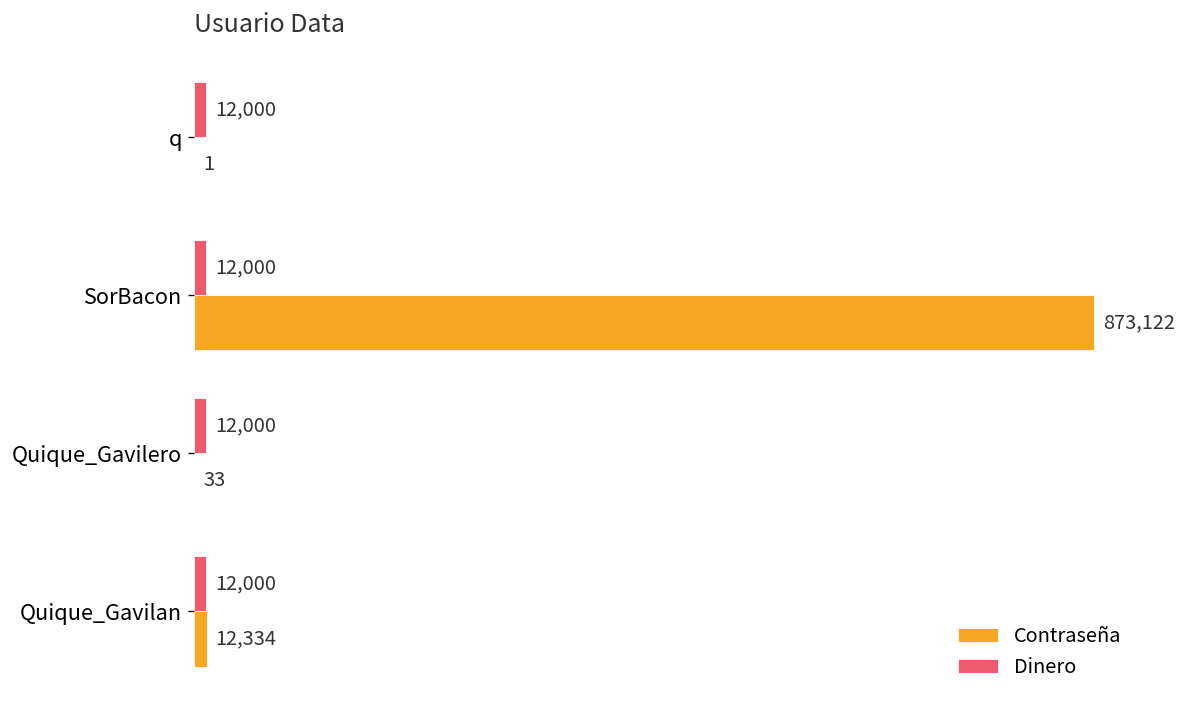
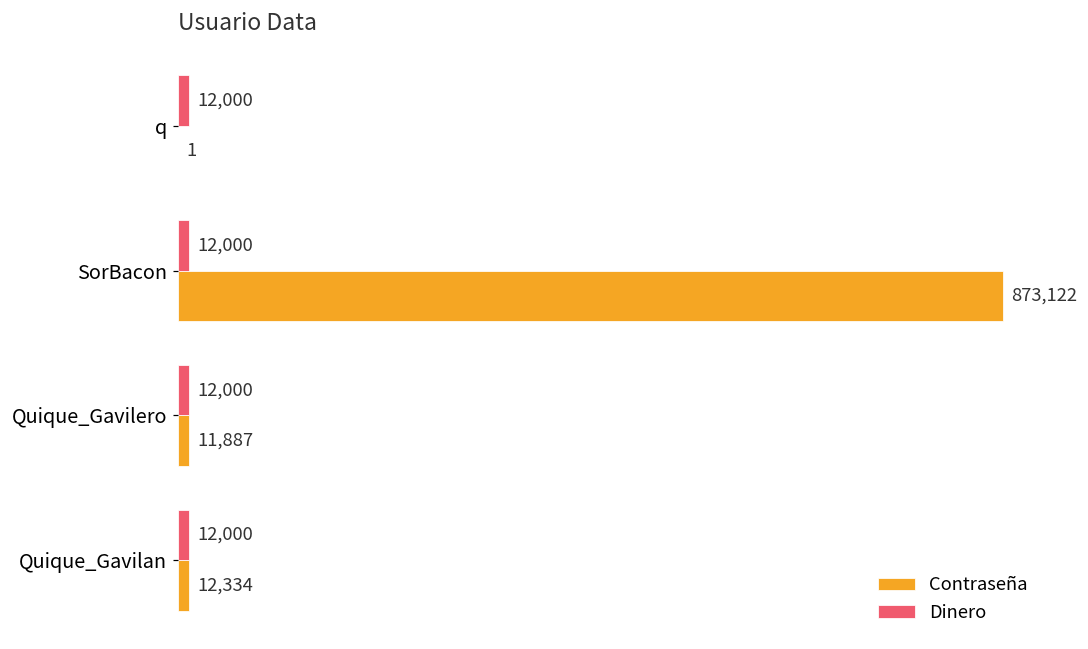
Contraseña, Quique_Gavilero: 33 -> 11,887
